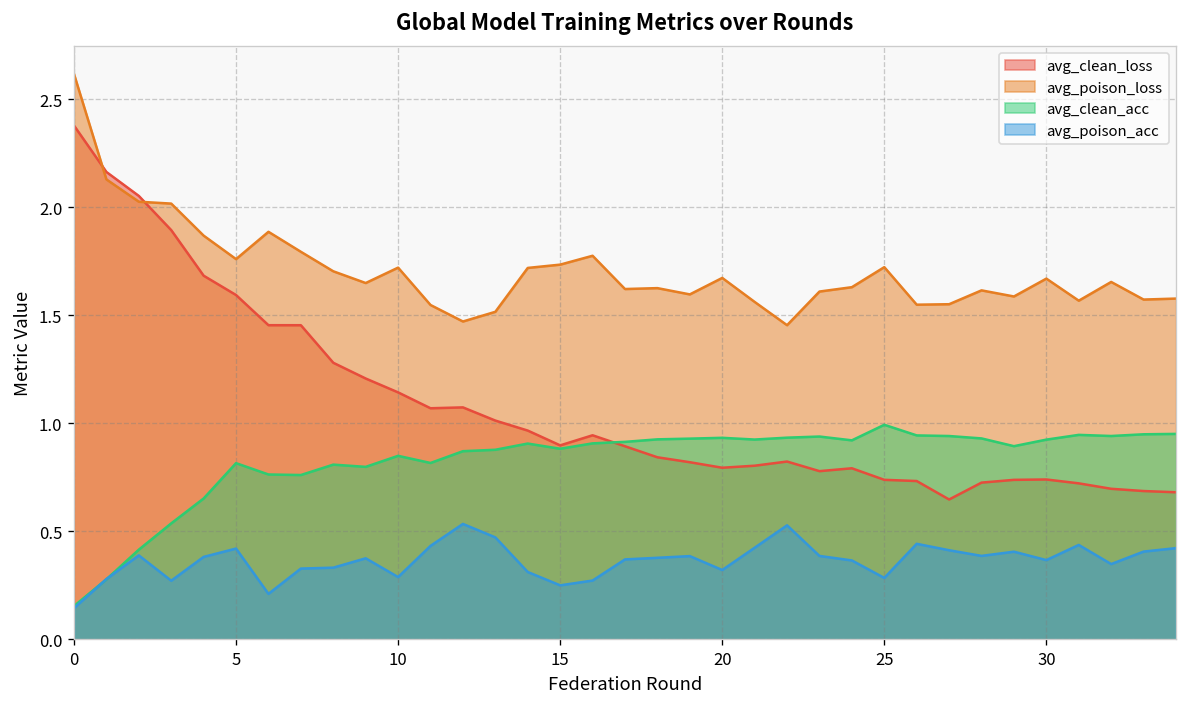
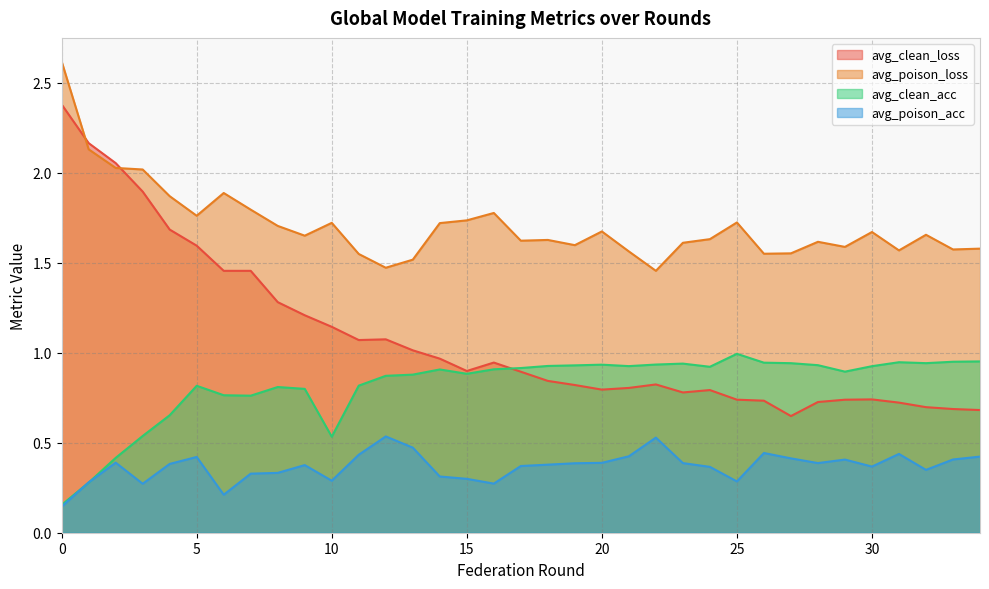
avg_clean_acc, 10: 0.85 -> 0.53
avg_poison_acc, 15: 0.25 -> 0.30
avg_poison_acc, 20: 0.32 -> 0.39
